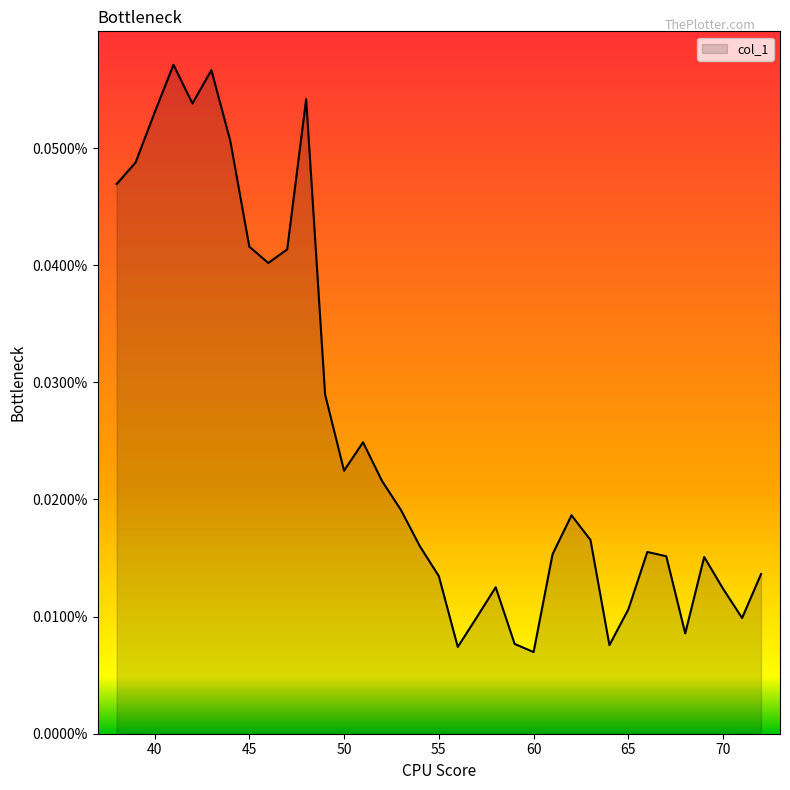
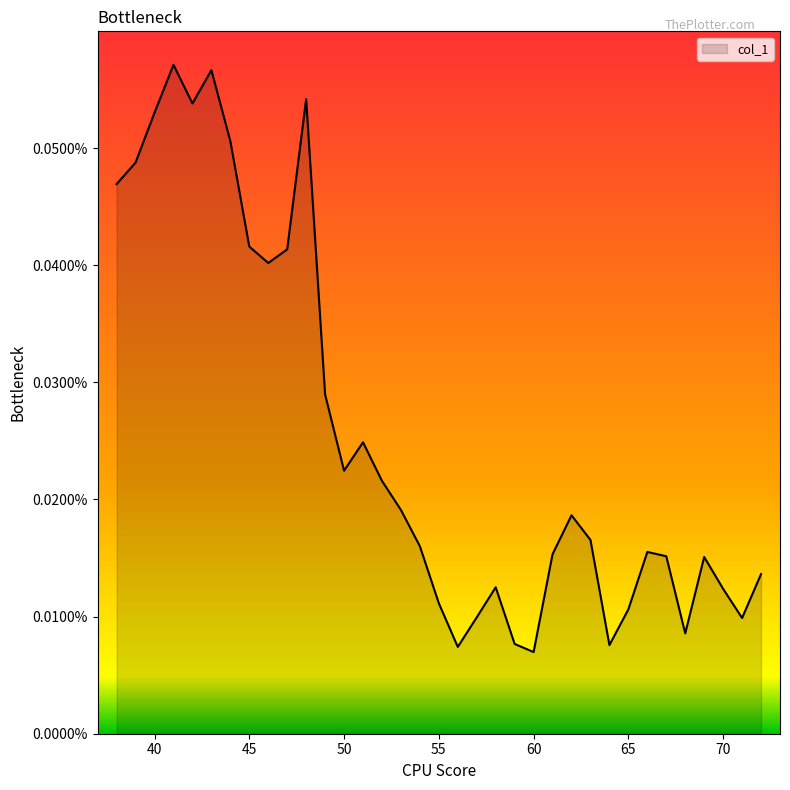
55: 0.0135% -> 0.0111%
